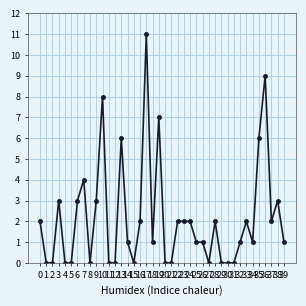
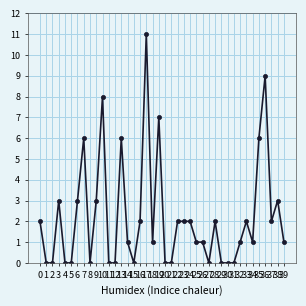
7: 4 -> 6
